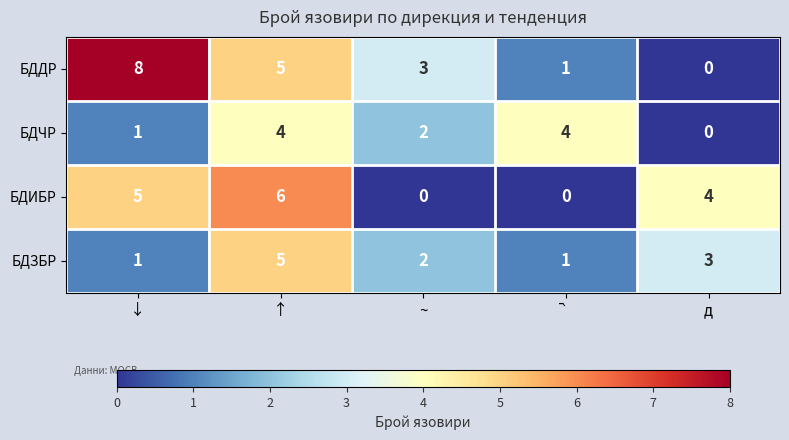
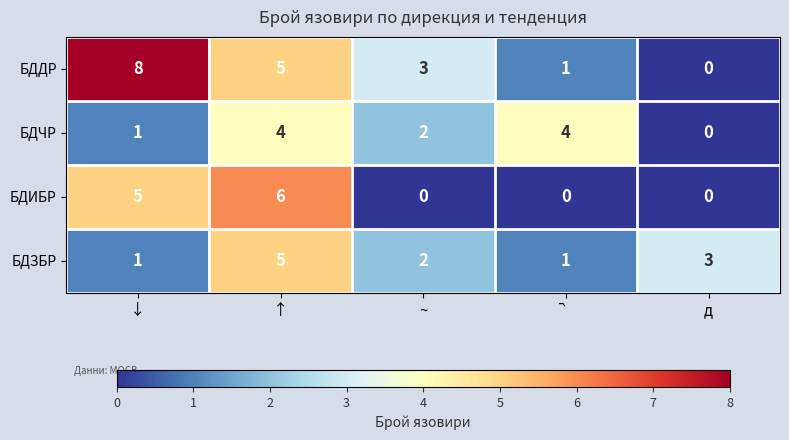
БДИБР, д: 4 -> 0
